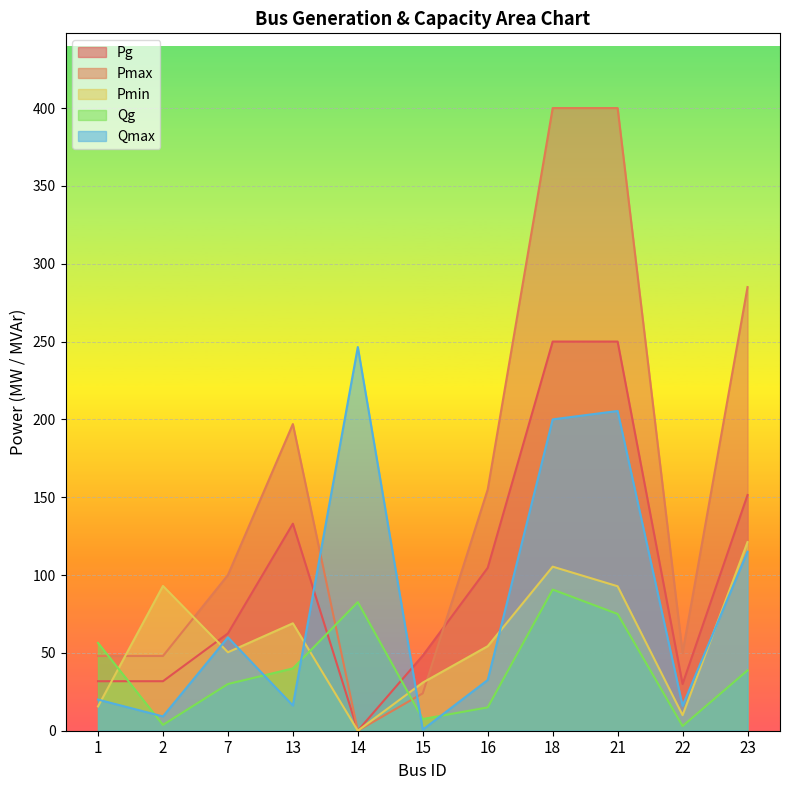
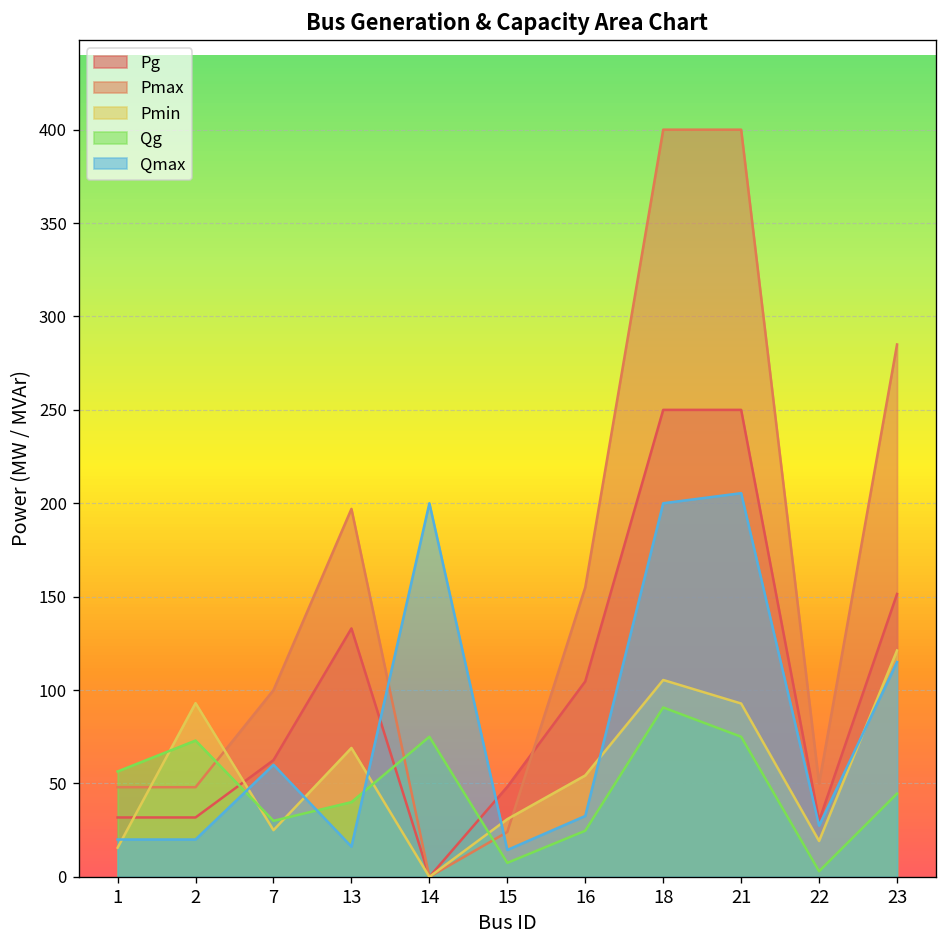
Qg, 2: 4 -> 73
Qmax, 2: 9 -> 20
Pmin, 7: 50 -> 25
Qg, 14: 83 -> 75
Qmax, 14: 247 -> 200
Qmax, 15: 1 -> 14
Qg, 16: 15 -> 25
Pmin, 22: 10 -> 19
Qmax, 22: 16 -> 27
Qg, 23: 39 -> 45
